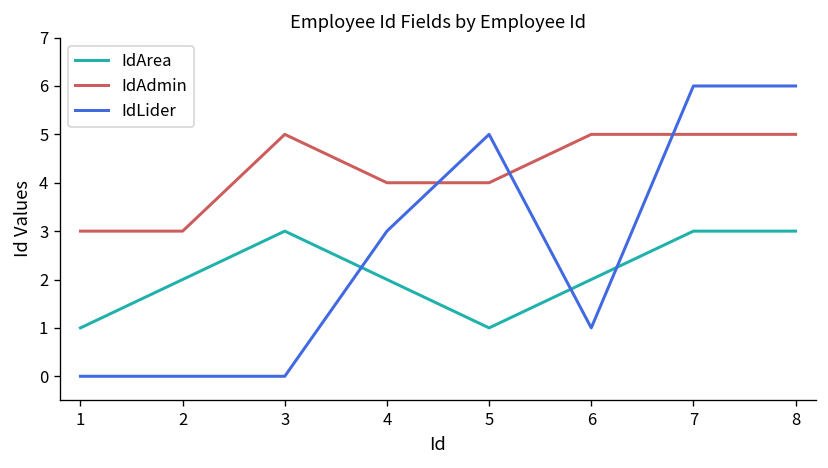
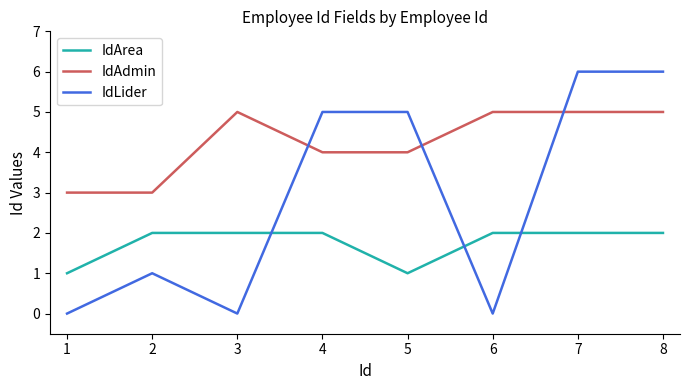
IdLider, 2: 0 -> 1
IdArea, 3: 3 -> 2
IdLider, 4: 3 -> 5
IdLider, 6: 1 -> 0
IdArea, 7: 3 -> 2
IdArea, 8: 3 -> 2
